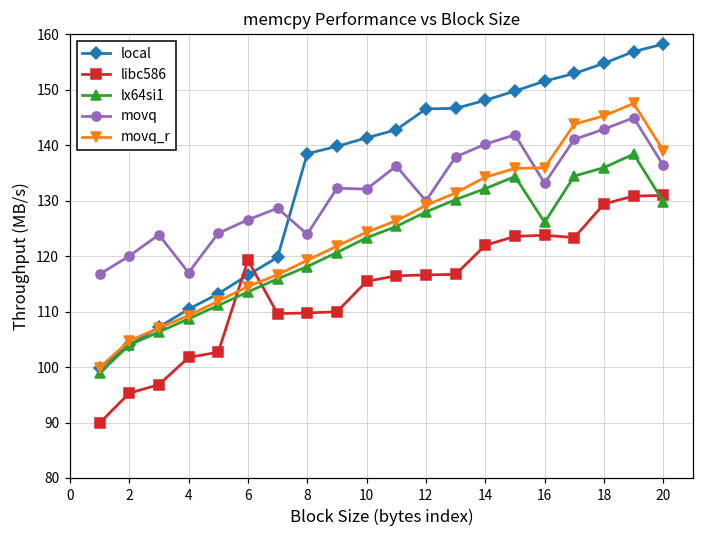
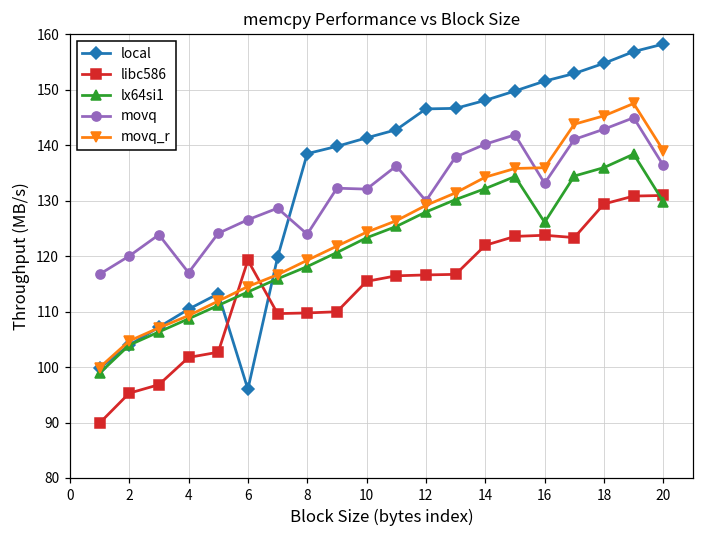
local, 6: 117 -> 96
